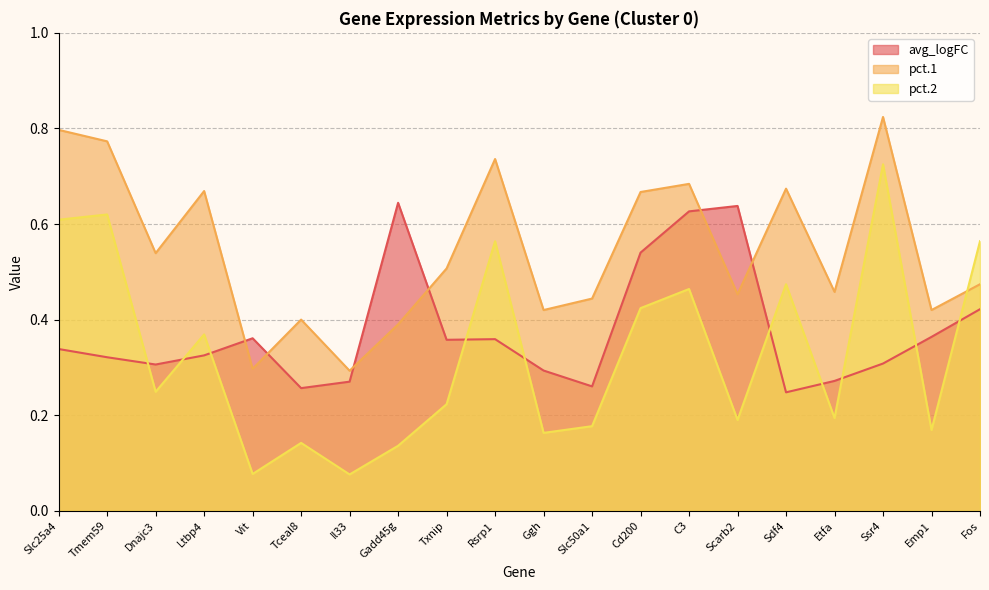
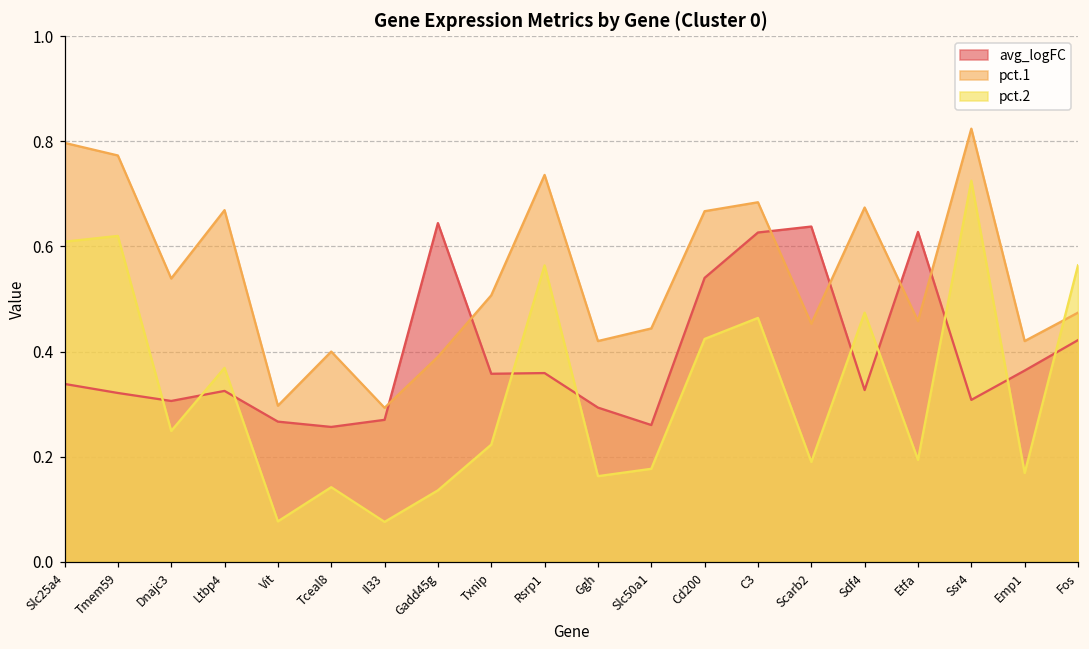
avg_logFC, Vit: 0.36 -> 0.27
avg_logFC, Sdf4: 0.25 -> 0.33
avg_logFC, Etfa: 0.27 -> 0.63
